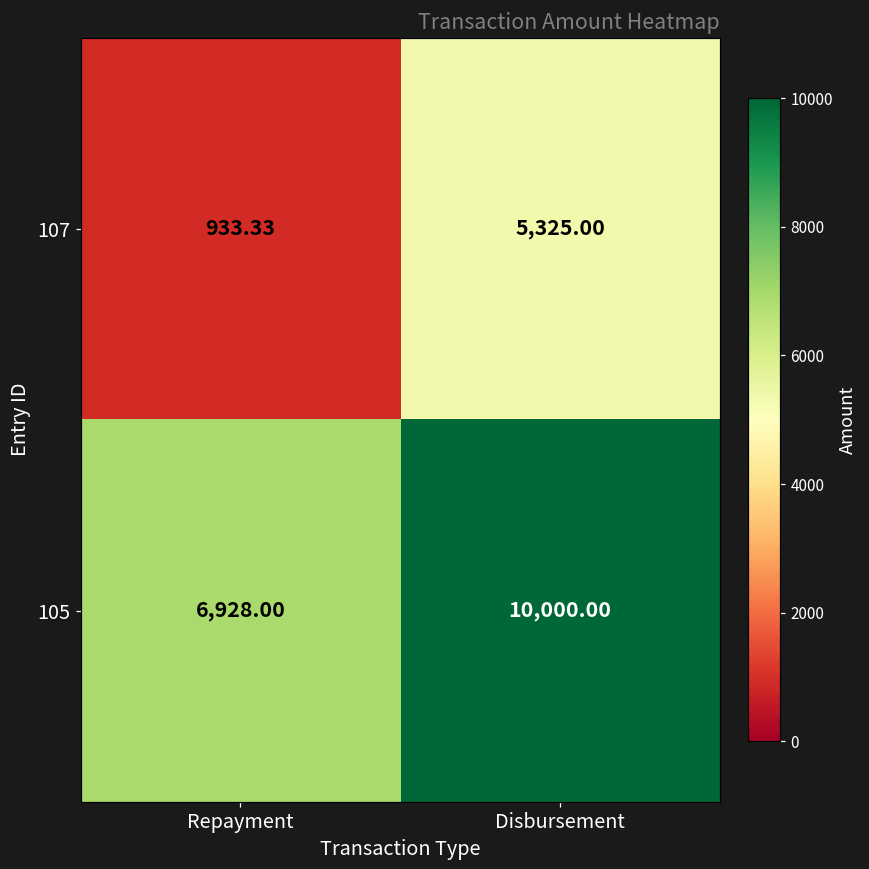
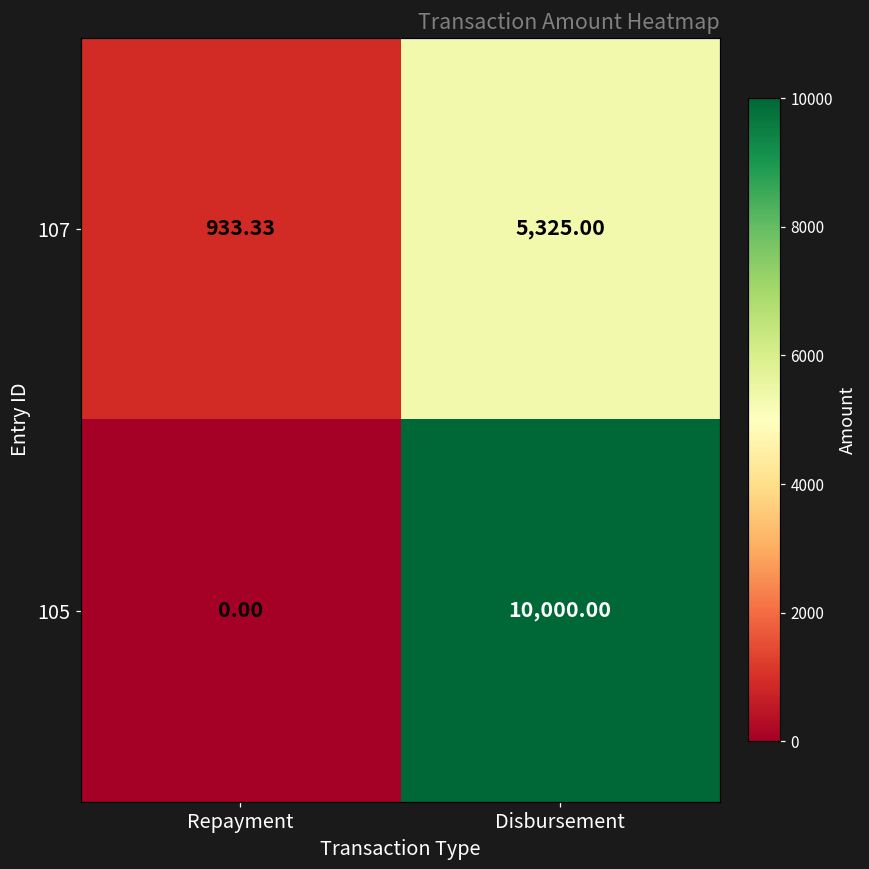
105, Repayment: 6,928.00 -> 0.00
